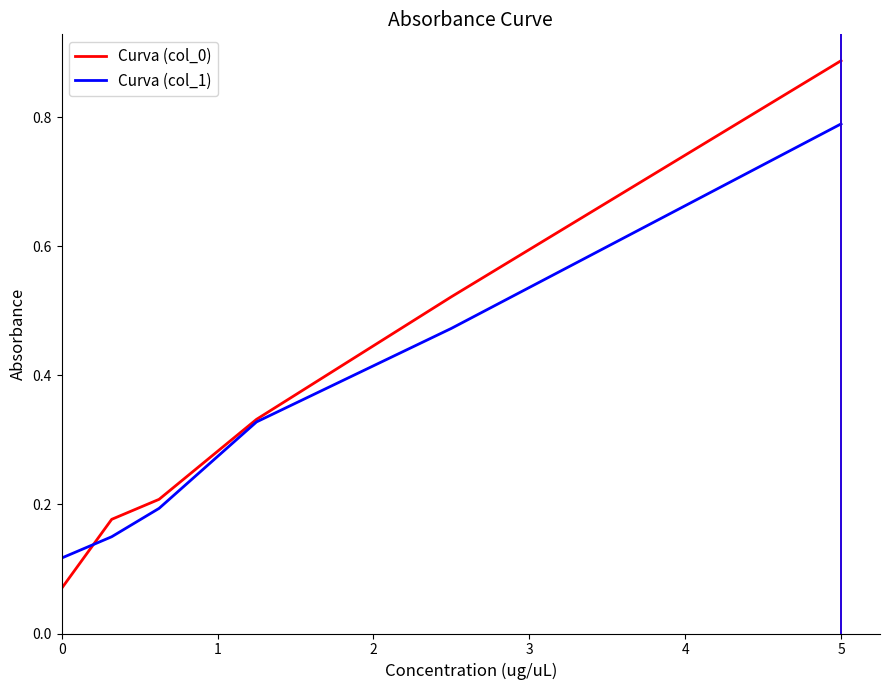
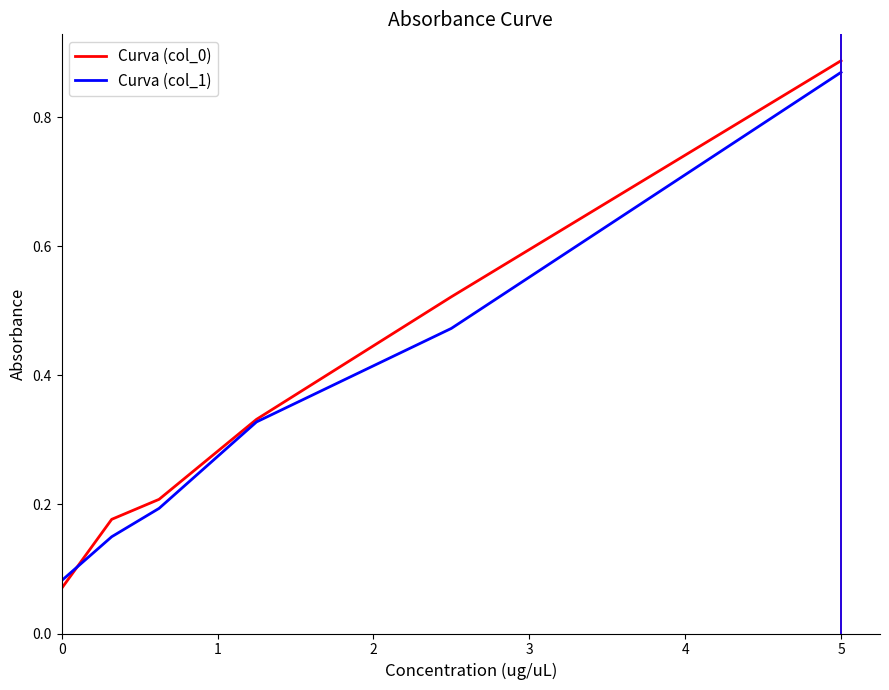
Curva (col_1), 0: 0.12 -> 0.08
Curva (col_1), 5: 0.79 -> 0.87
